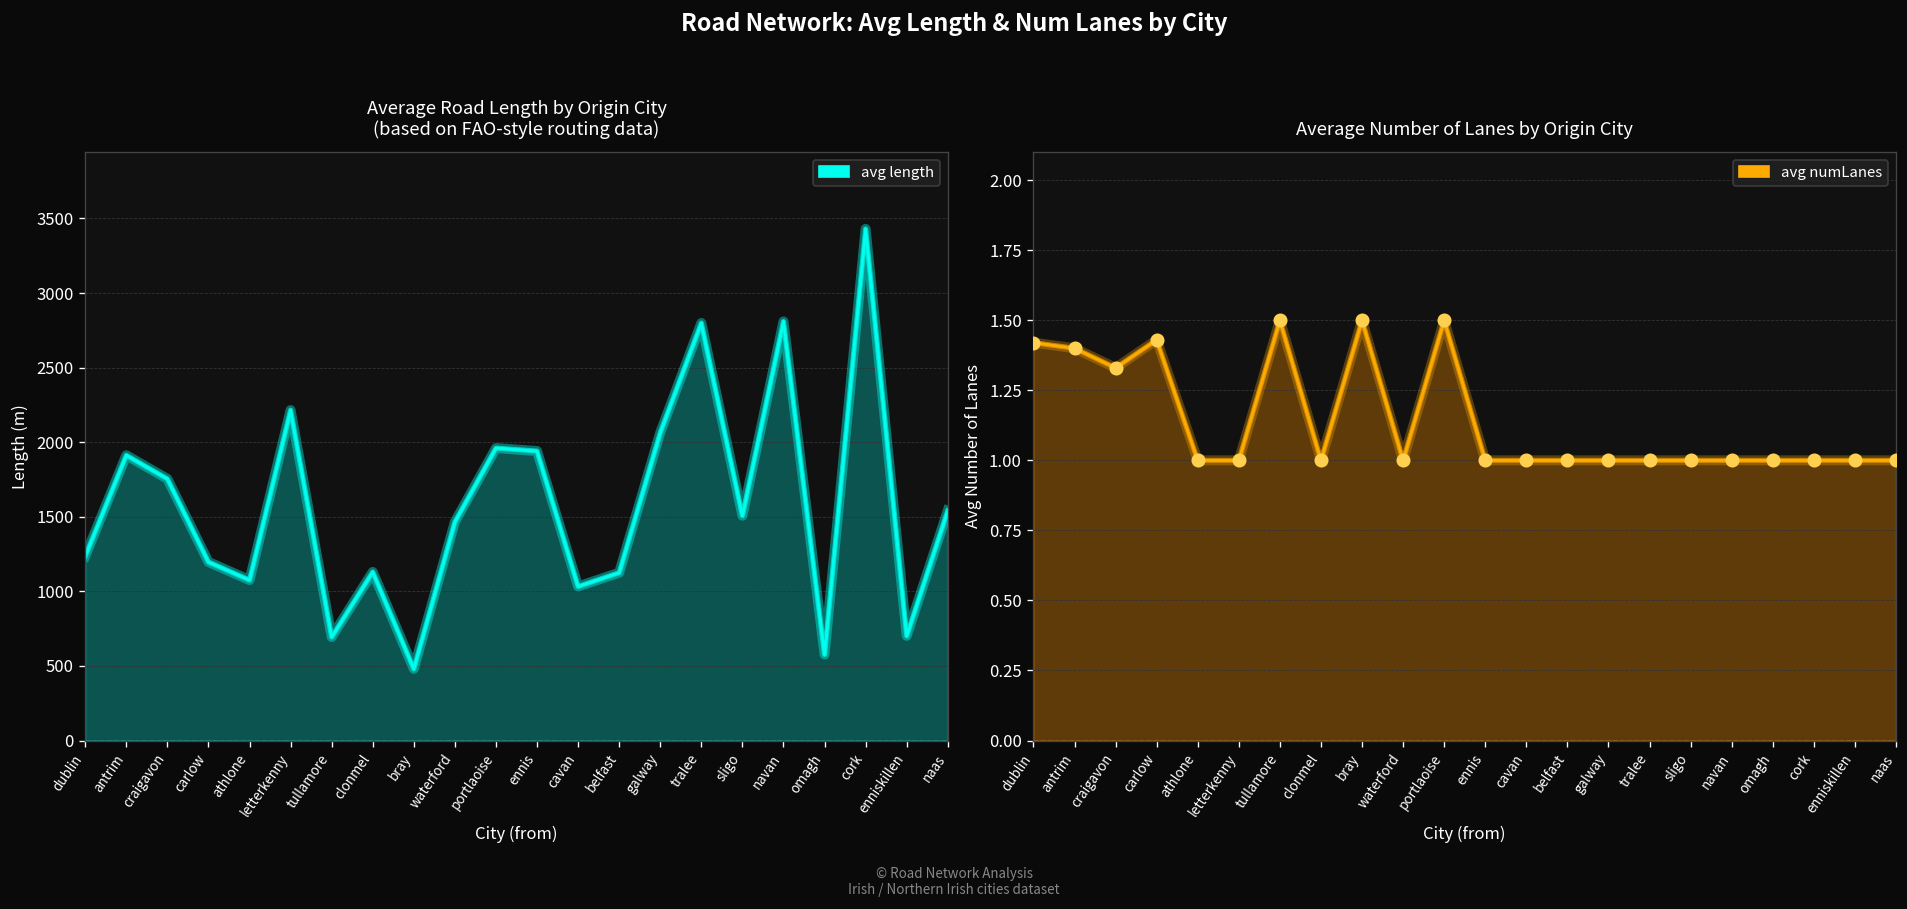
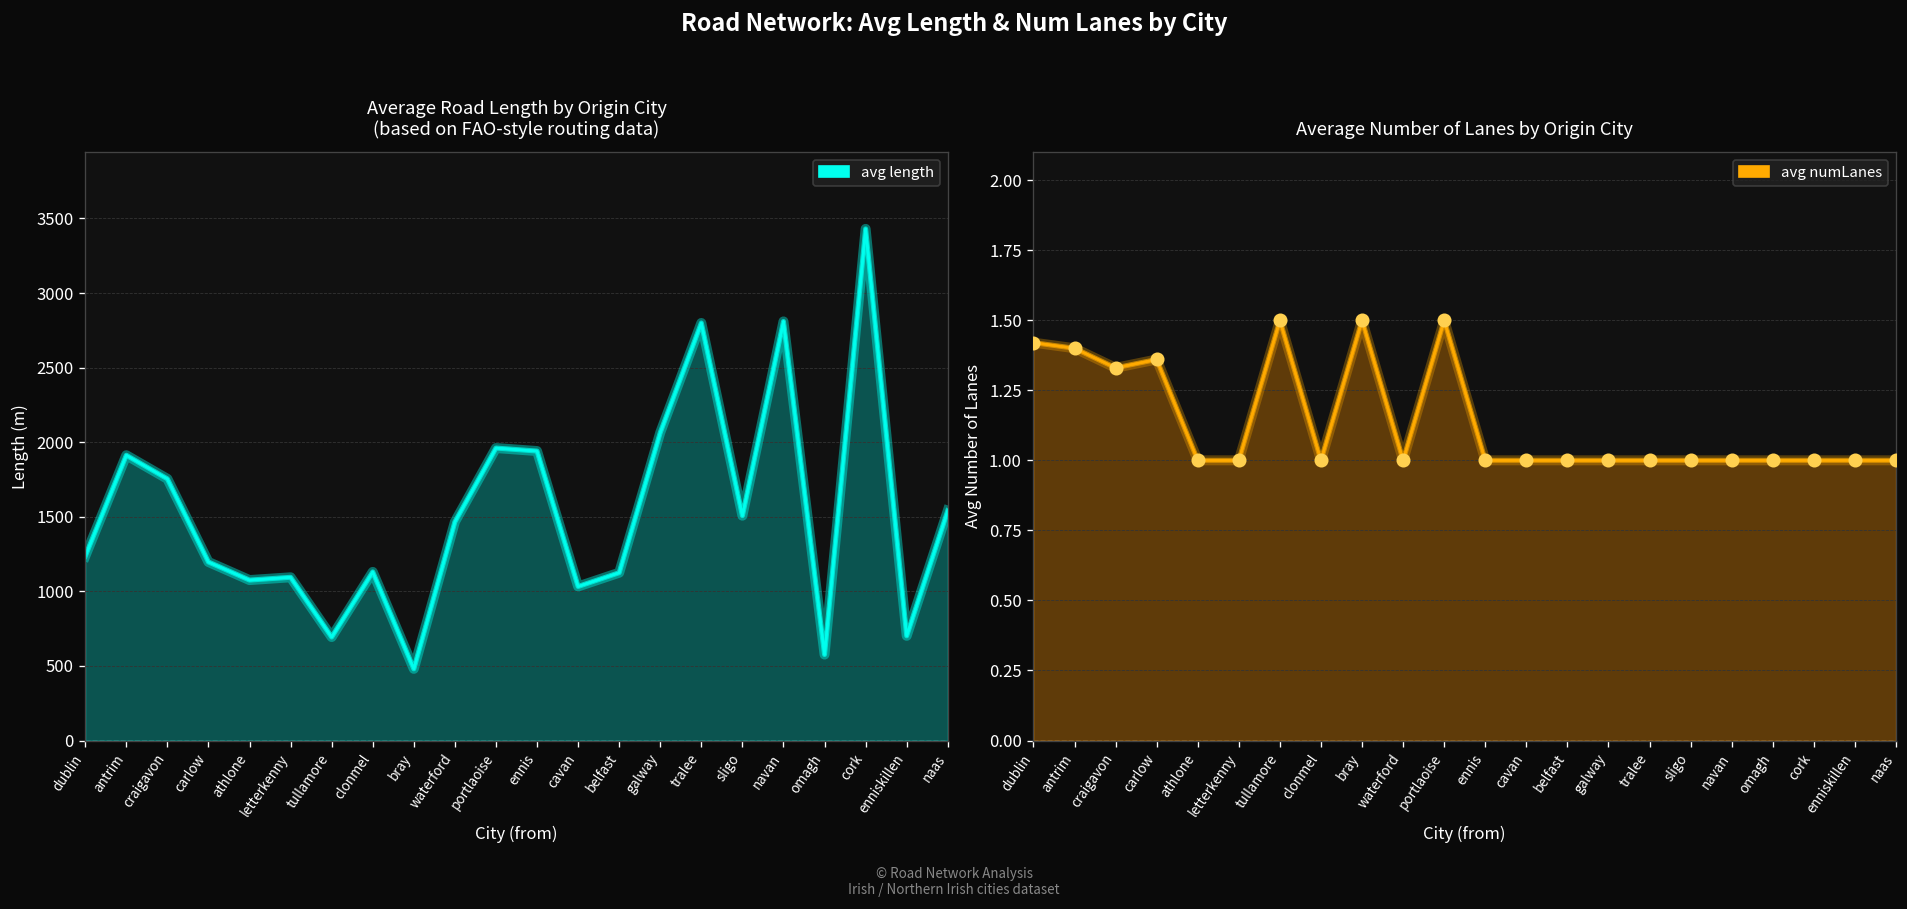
Average Road Length by Origin City (based on FAO-style routing data), letterkenny: 2220 -> 1090
Average Number of Lanes by Origin City, carlow: 1.43 -> 1.36
